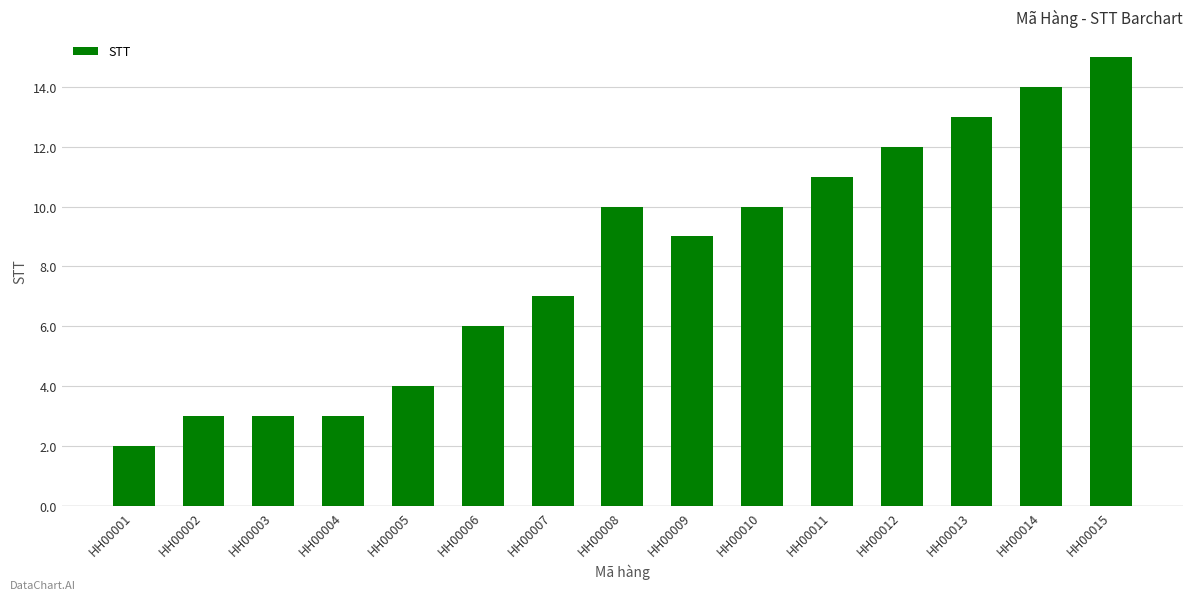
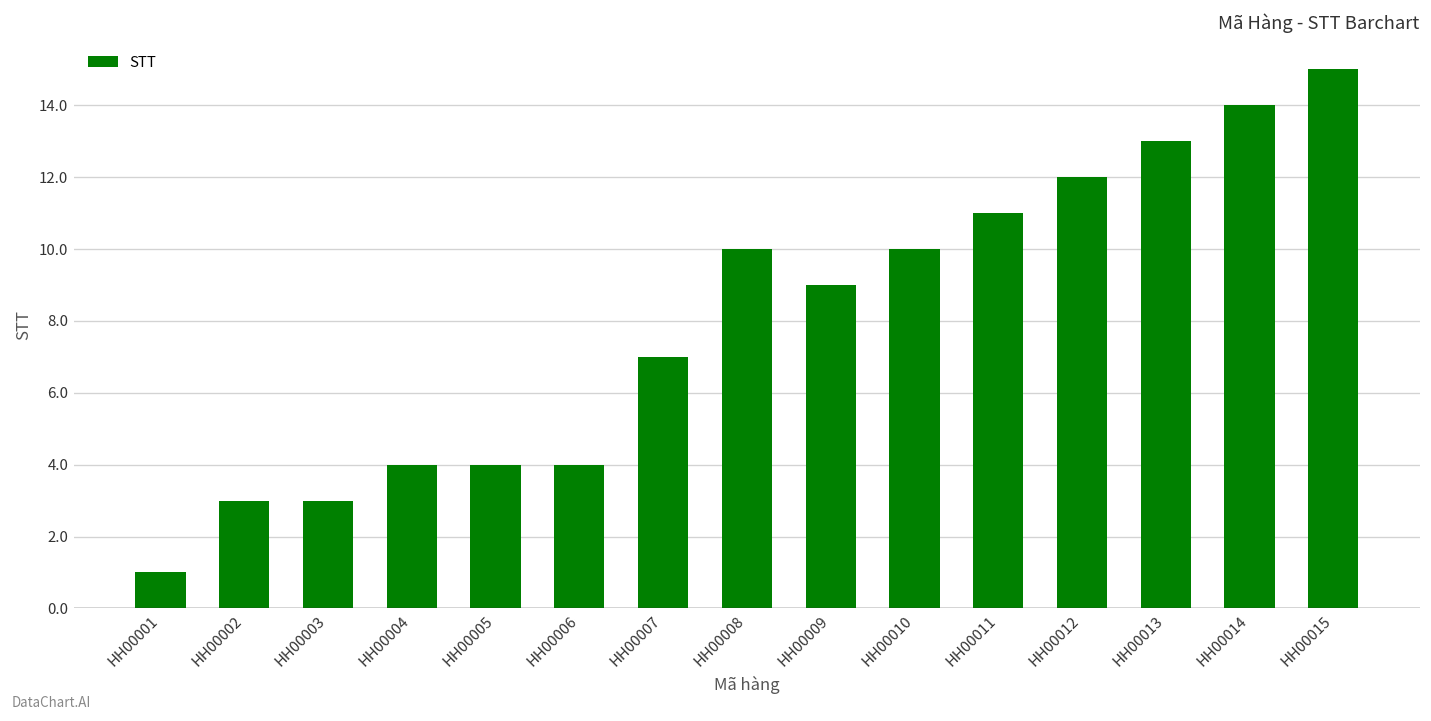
HH00001: 2 -> 1
HH00004: 3 -> 4
HH00006: 6 -> 4
